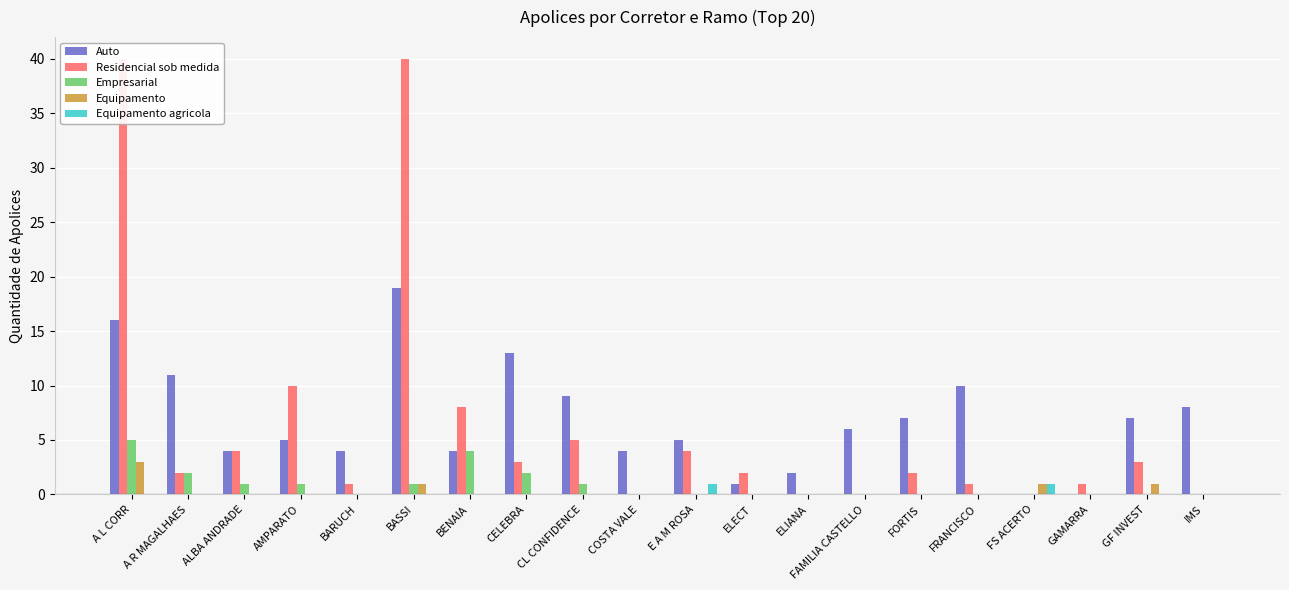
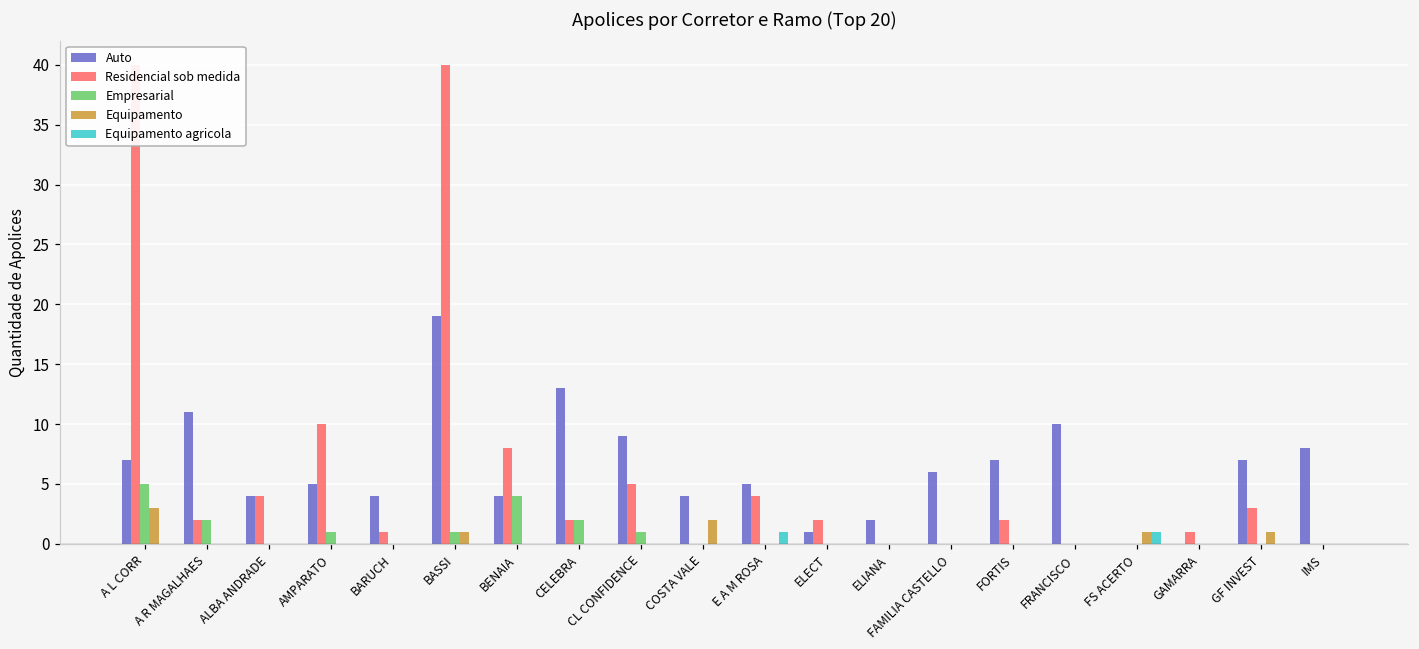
Auto, A L CORR: 16 -> 7
Empresarial, ALBA ANDRADE: 1 -> 0
Residencial sob medida, CELEBRA: 3 -> 2
Equipamento, COSTA VALE: 0 -> 2
Residencial sob medida, FRANCISCO: 1 -> 0
